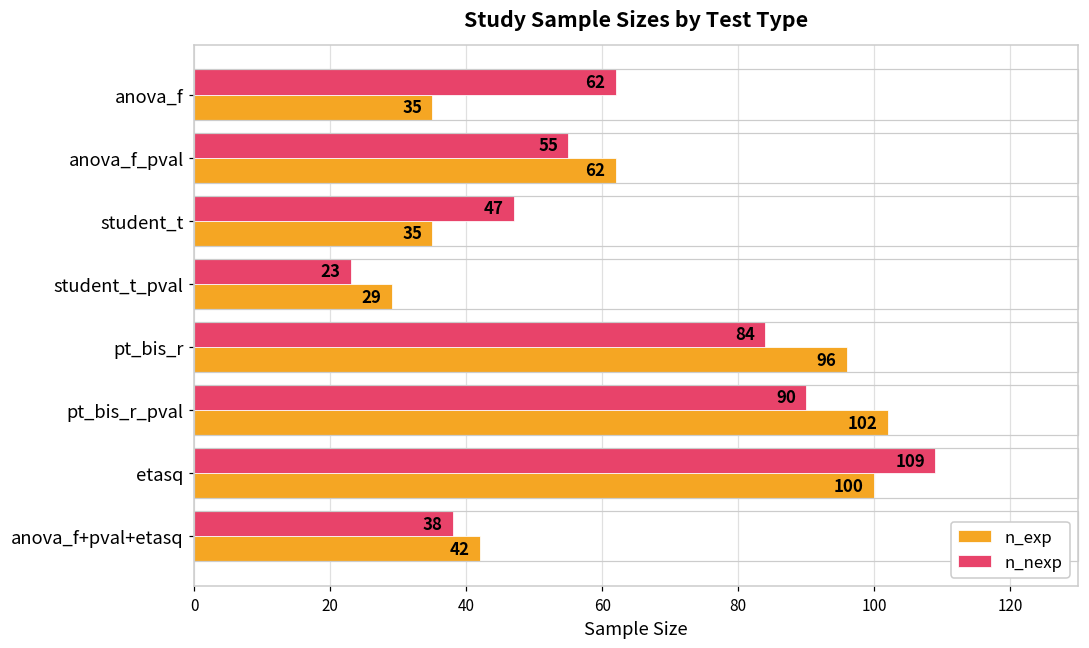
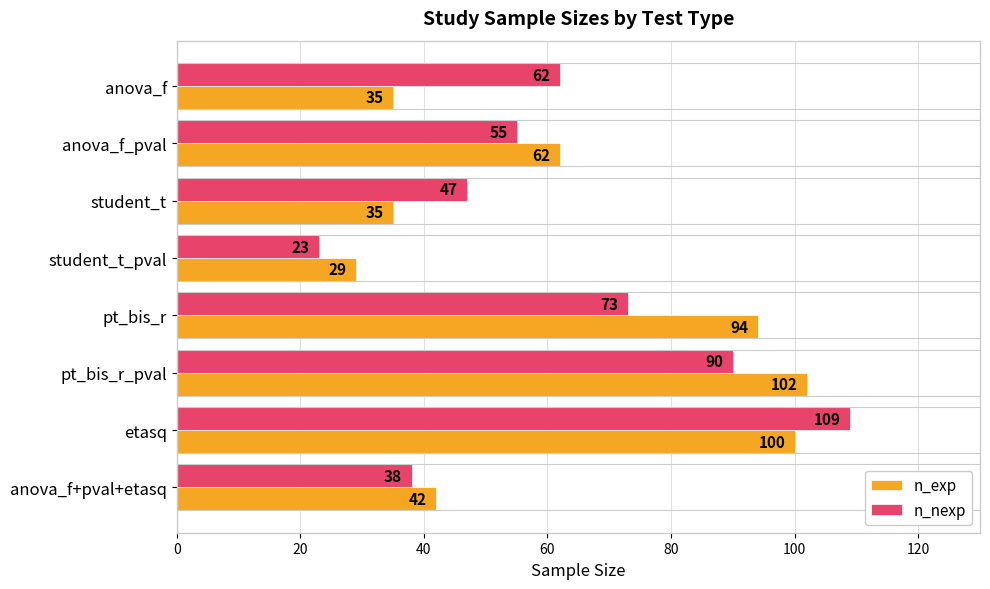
n_nexp, pt_bis_r: 84 -> 73
n_exp, pt_bis_r: 96 -> 94
